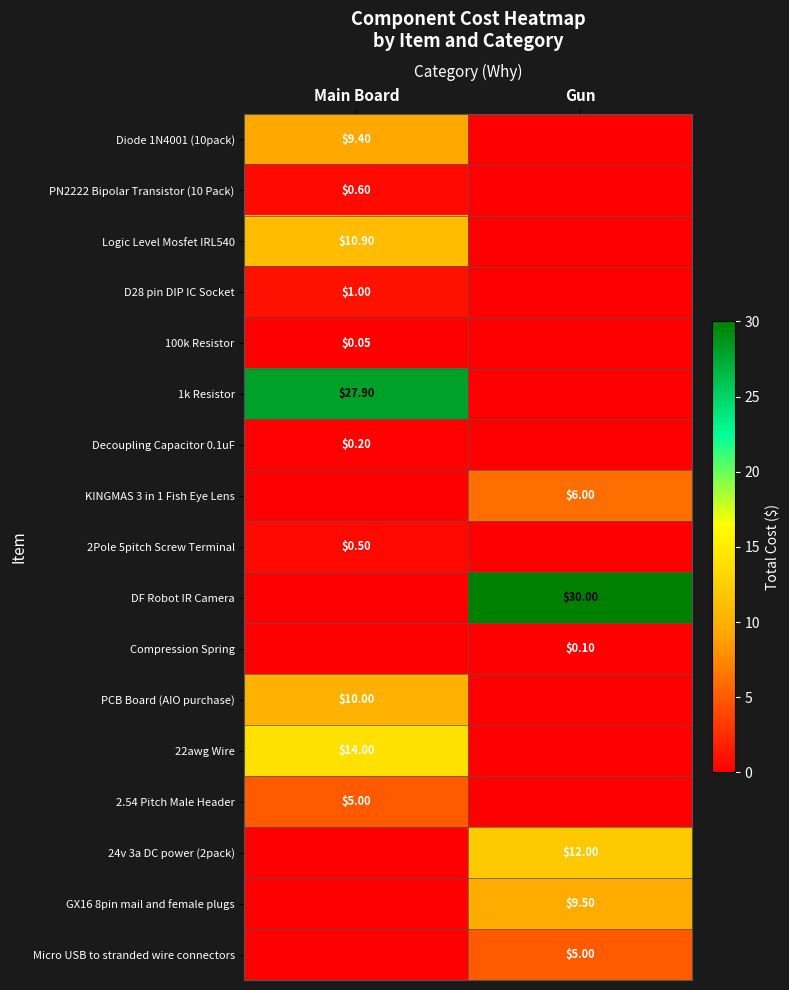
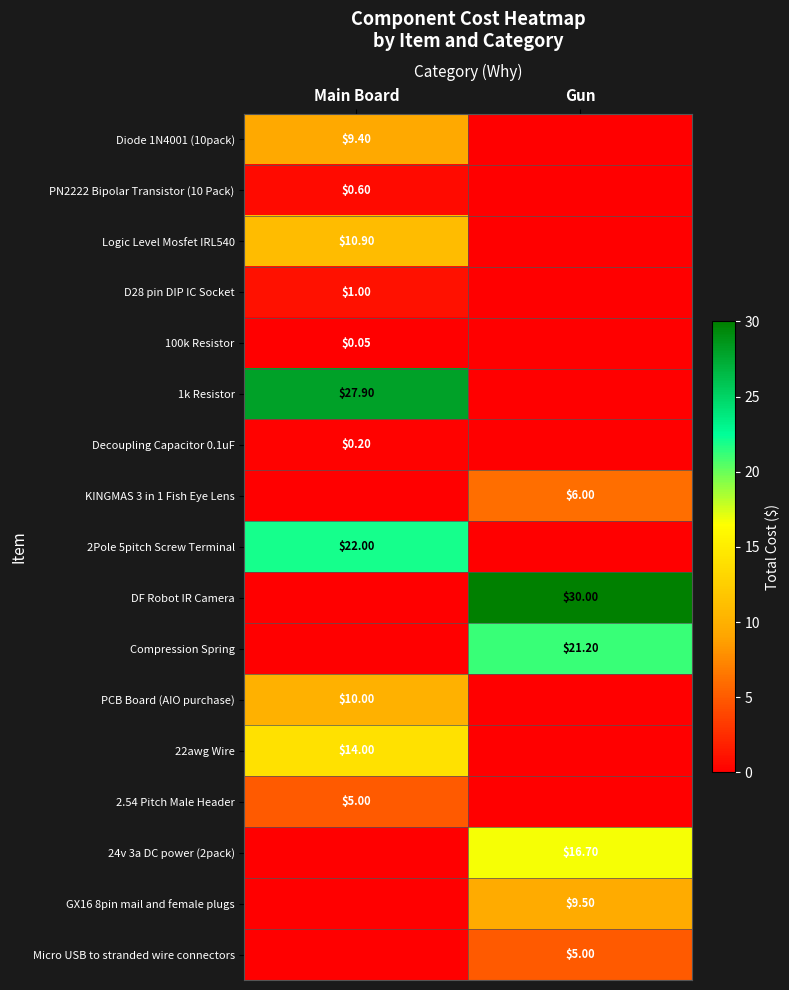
2Pole 5pitch Screw Terminal, Main Board: $0.50 -> $22.00
Compression Spring, Gun: $0.10 -> $21.20
24v 3a DC power (2pack), Gun: $12.00 -> $16.70
